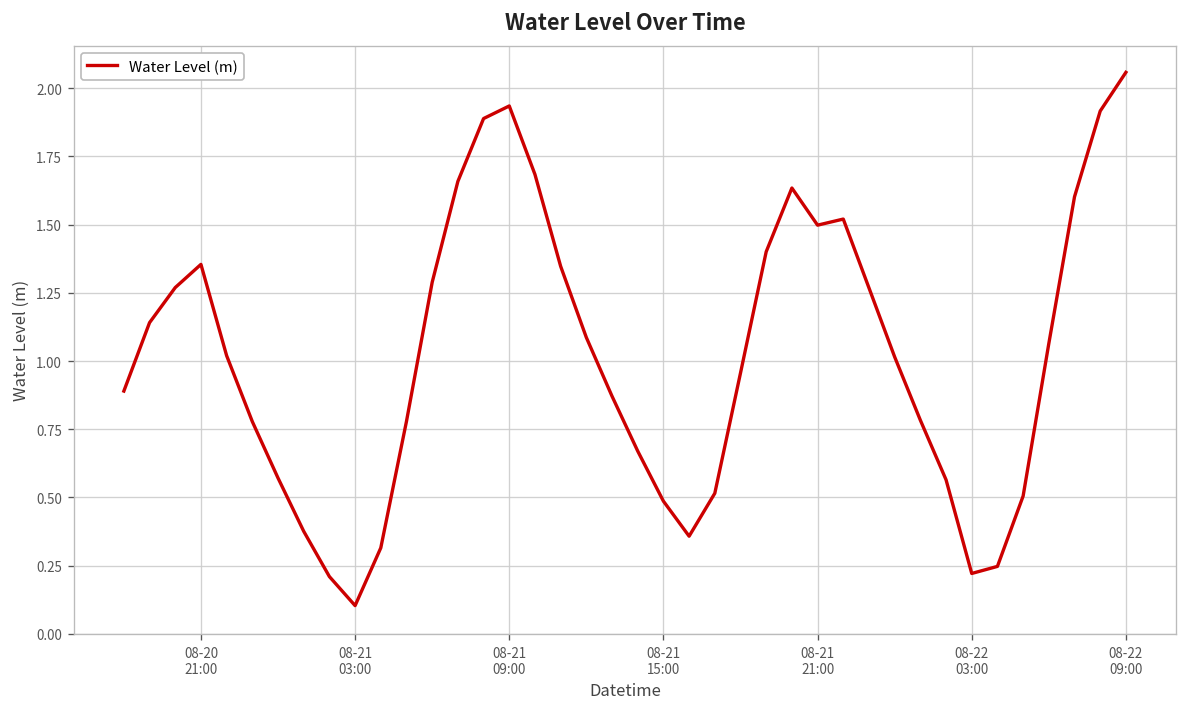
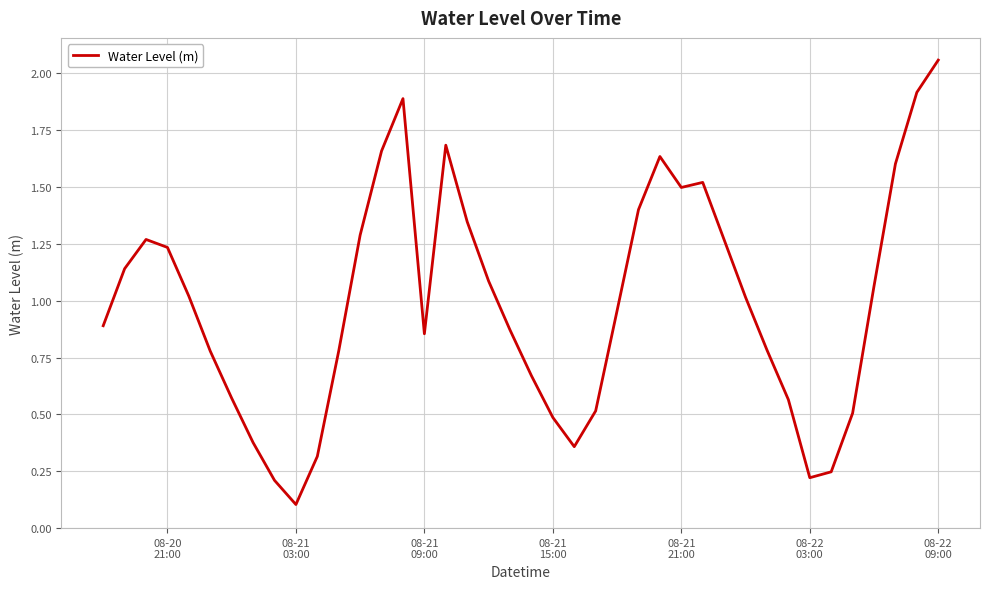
08-20 21:00: 1.35 -> 1.23
08-21 09:00: 1.93 -> 0.85
